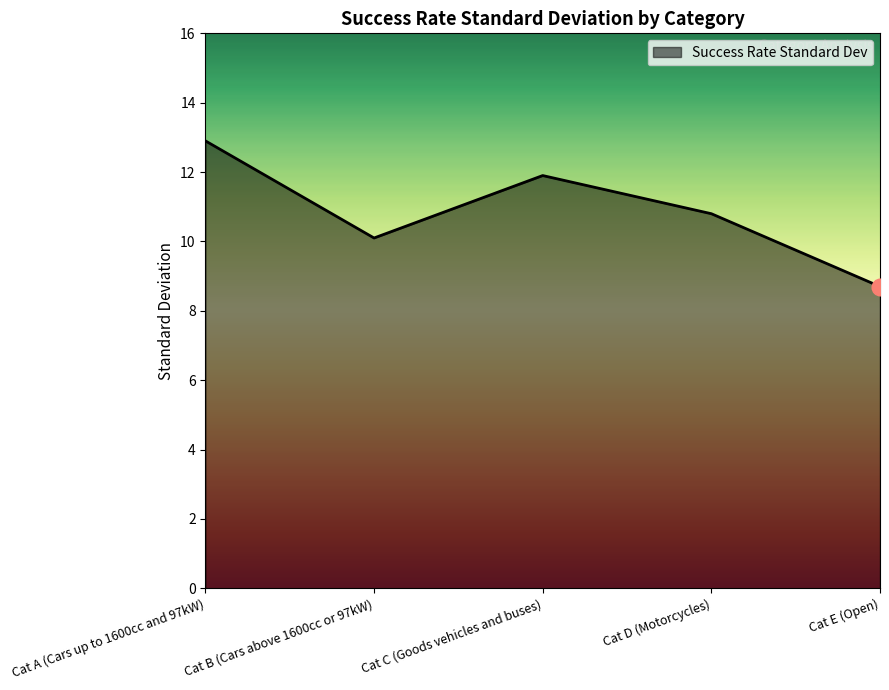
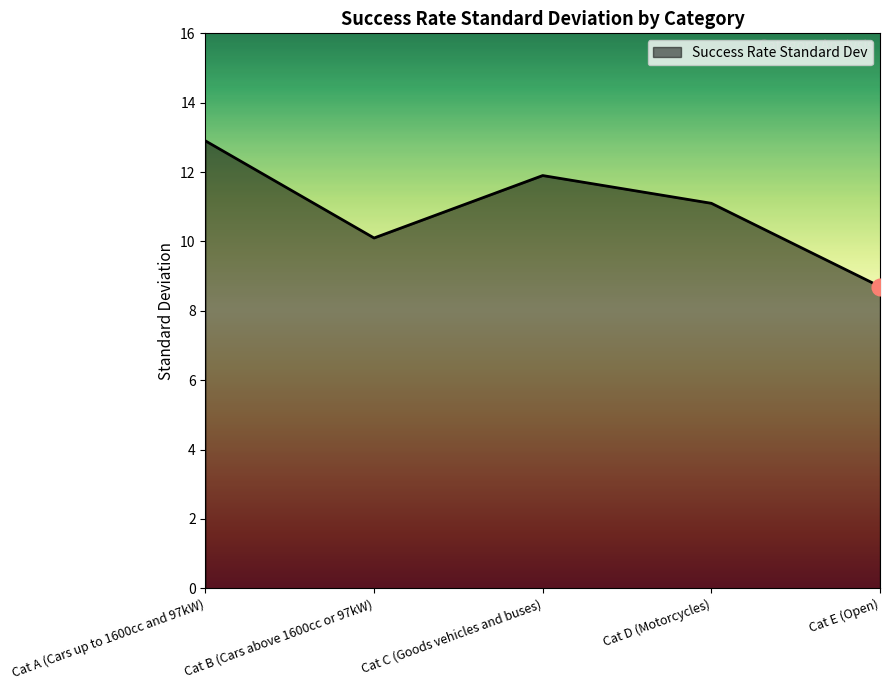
Success Rate Standard Dev, Cat D (Motorcycles): 10.8 -> 11.1
